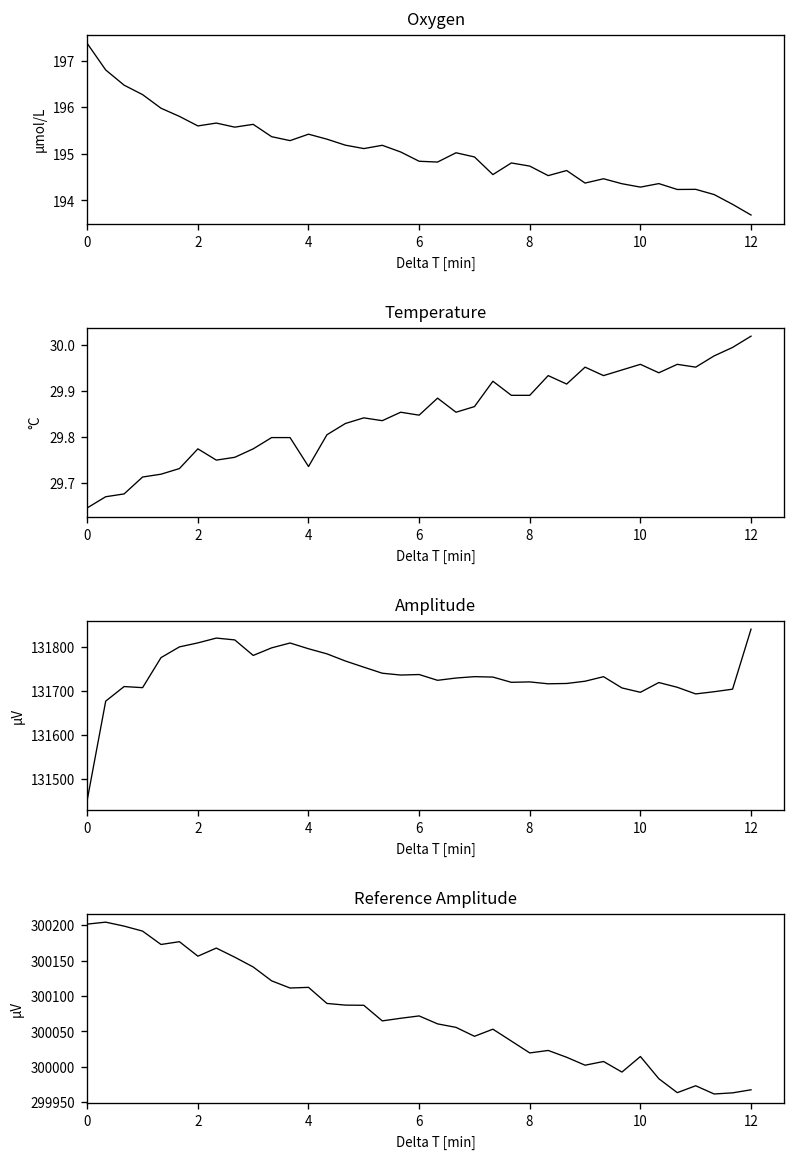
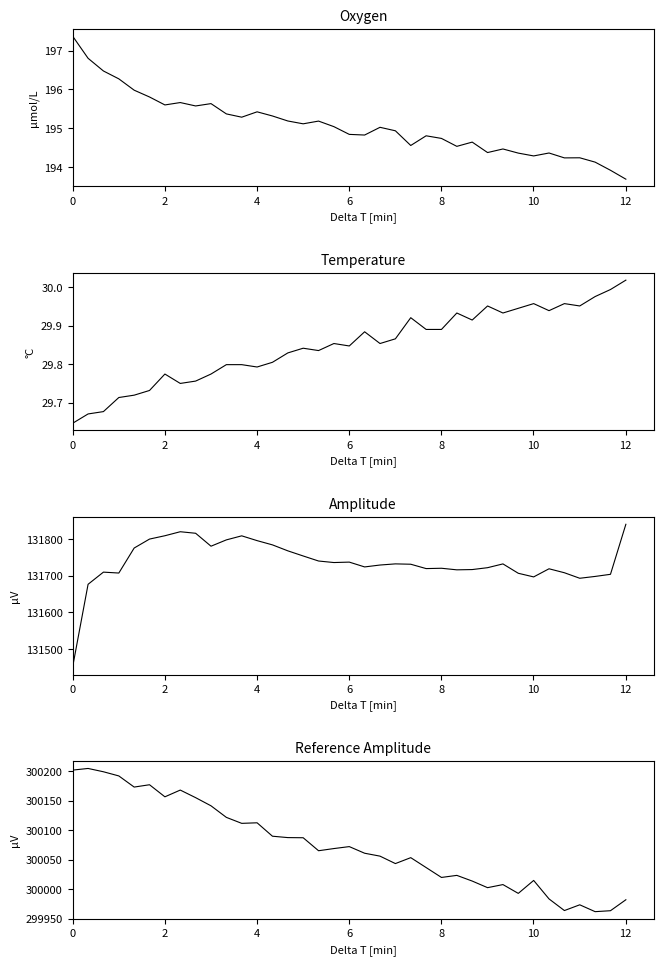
Temperature, 4: 29.74 -> 29.79
Reference Amplitude, 12: 299970 -> 299980
